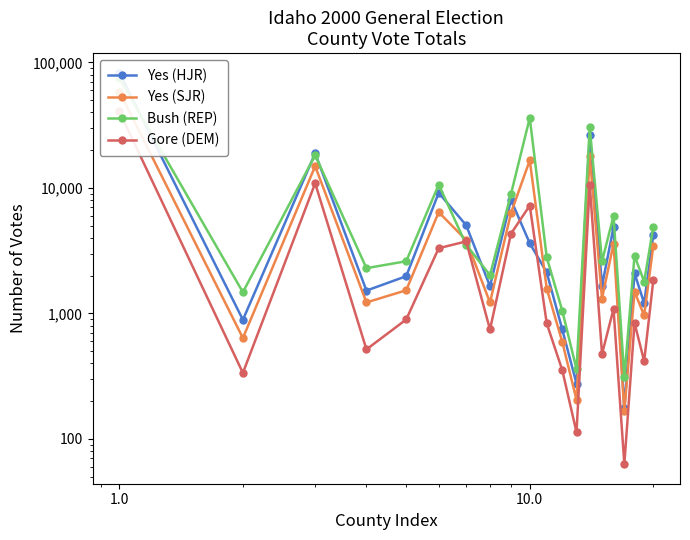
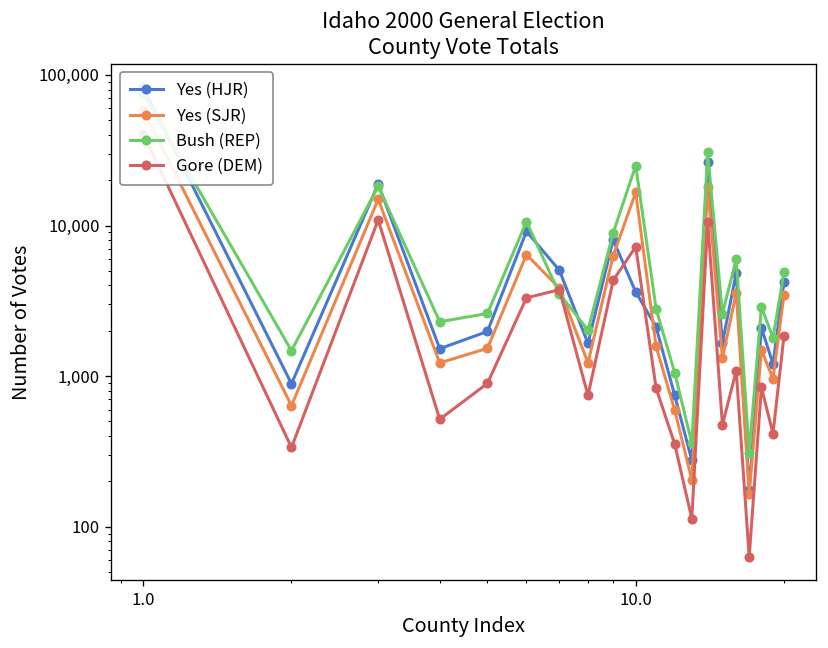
Bush (REP), 10.0: 36,000 -> 25,000
